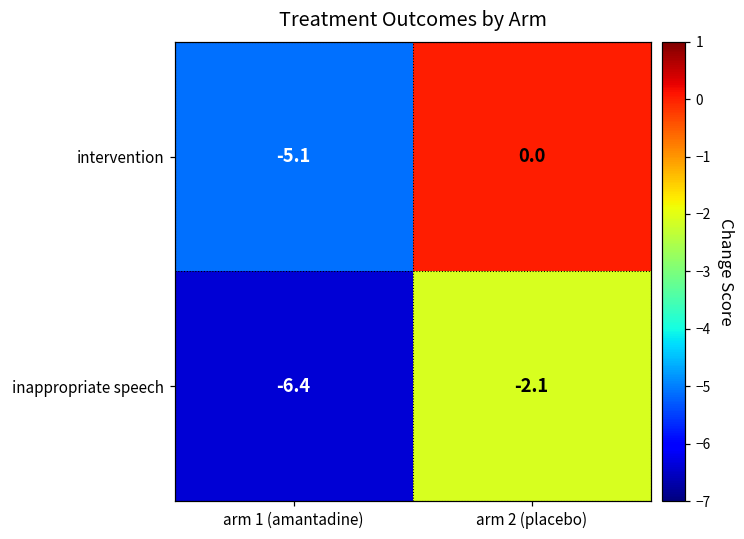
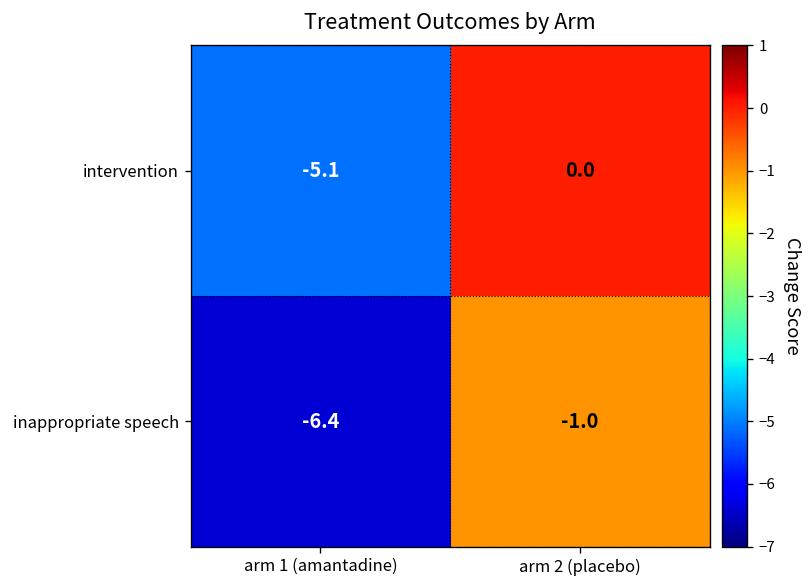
inappropriate speech, arm 2 (placebo): -2.1 -> -1.0
